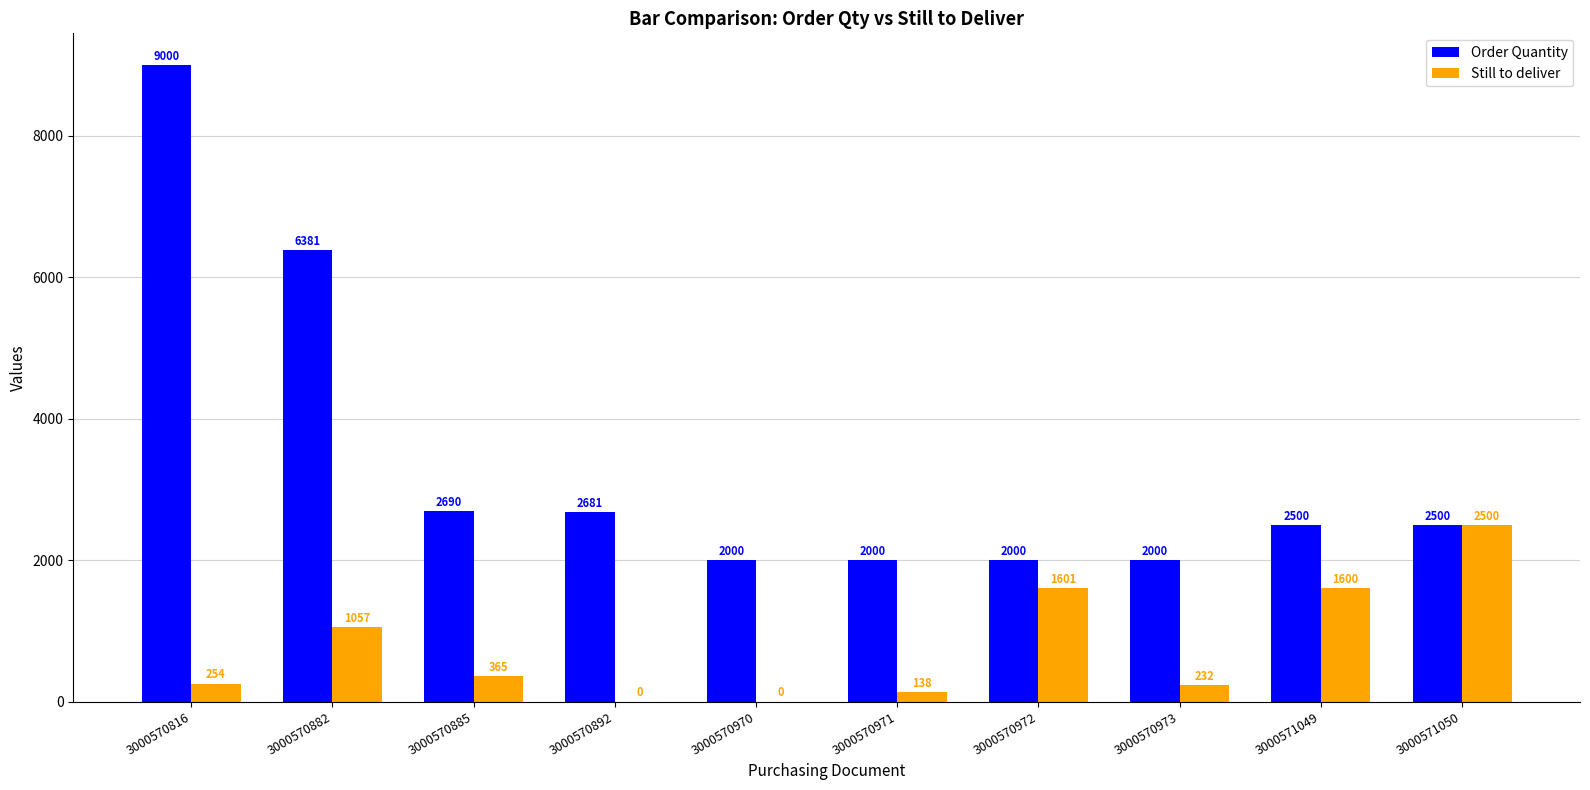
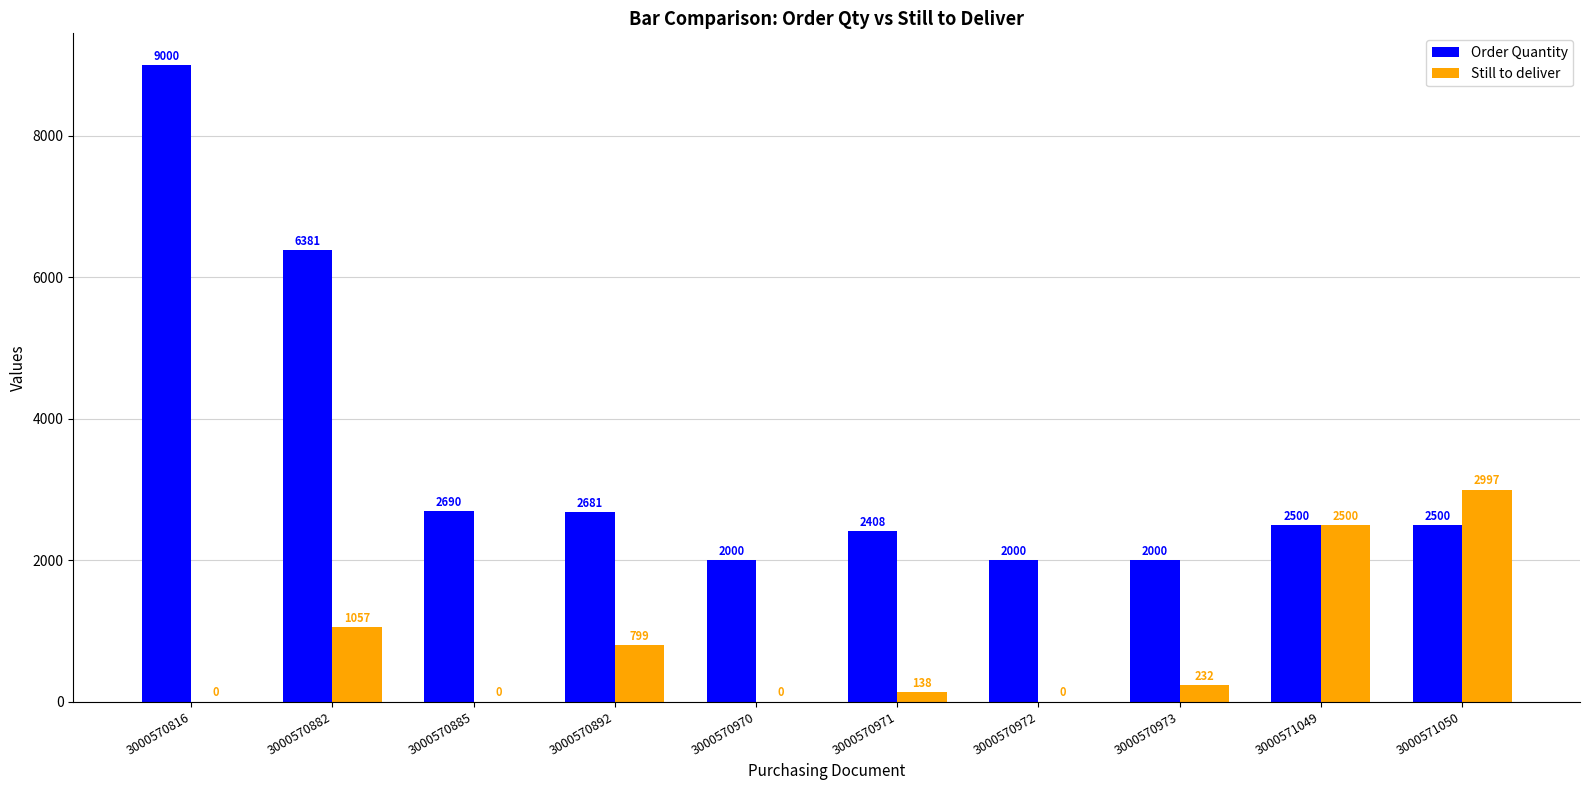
Still to deliver, 3000570816: 254 -> 0
Still to deliver, 3000570885: 365 -> 0
Still to deliver, 3000570892: 0 -> 799
Order Quantity, 3000570971: 2000 -> 2408
Still to deliver, 3000570972: 1601 -> 0
Still to deliver, 3000571049: 1600 -> 2500
Still to deliver, 3000571050: 2500 -> 2997
